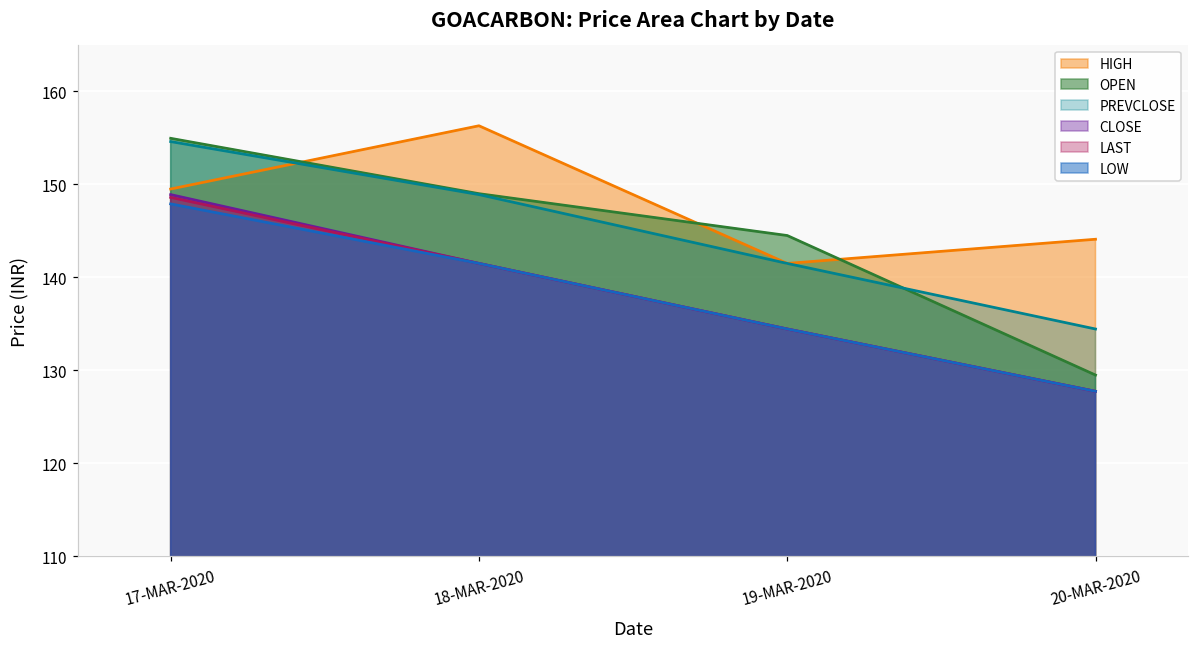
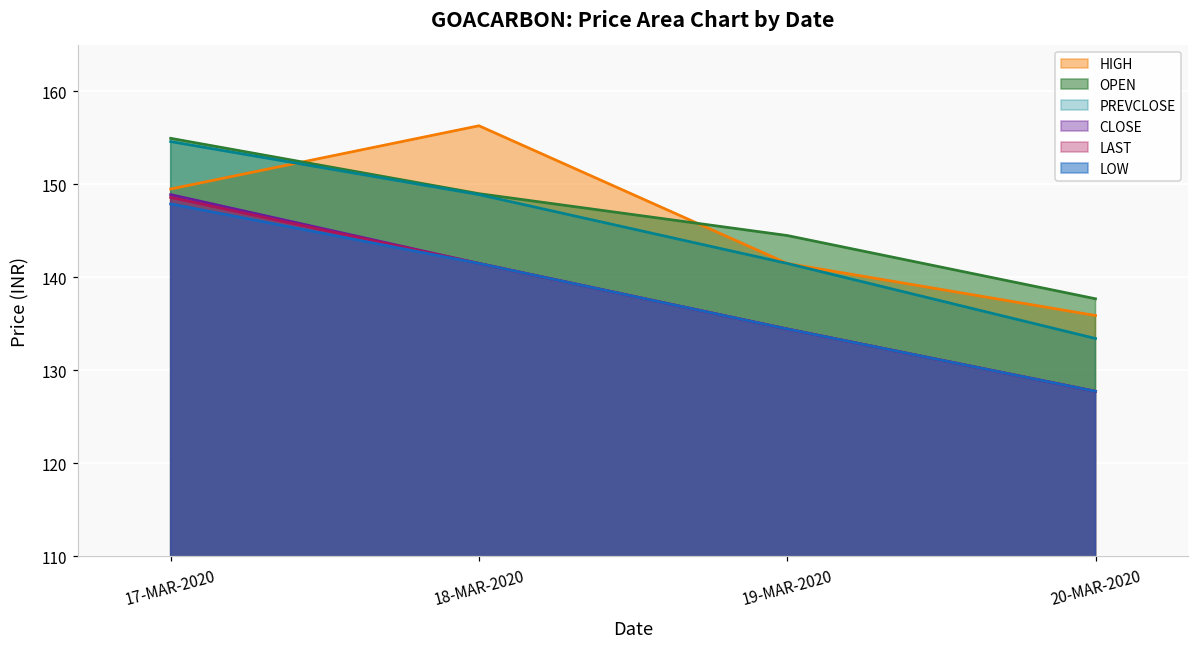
HIGH, 20-MAR-2020: 144 -> 136
OPEN, 20-MAR-2020: 130 -> 138
PREVCLOSE, 20-MAR-2020: 134 -> 133
